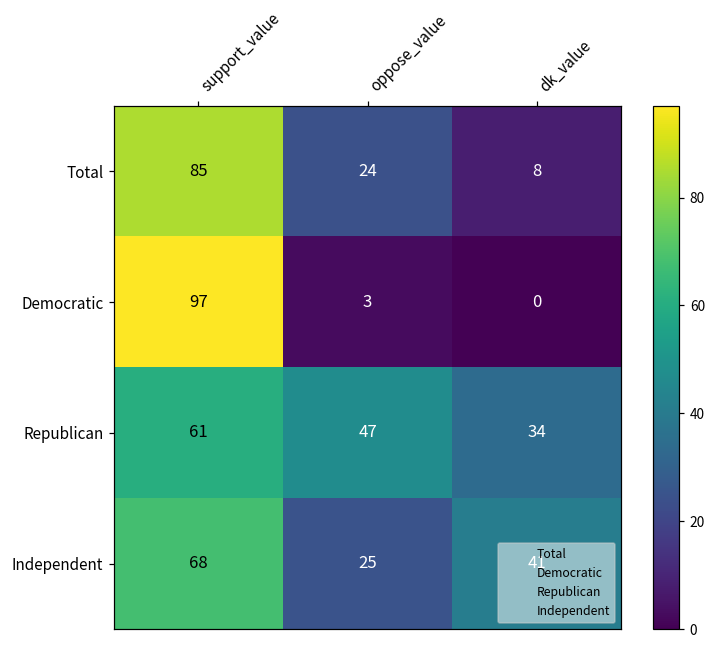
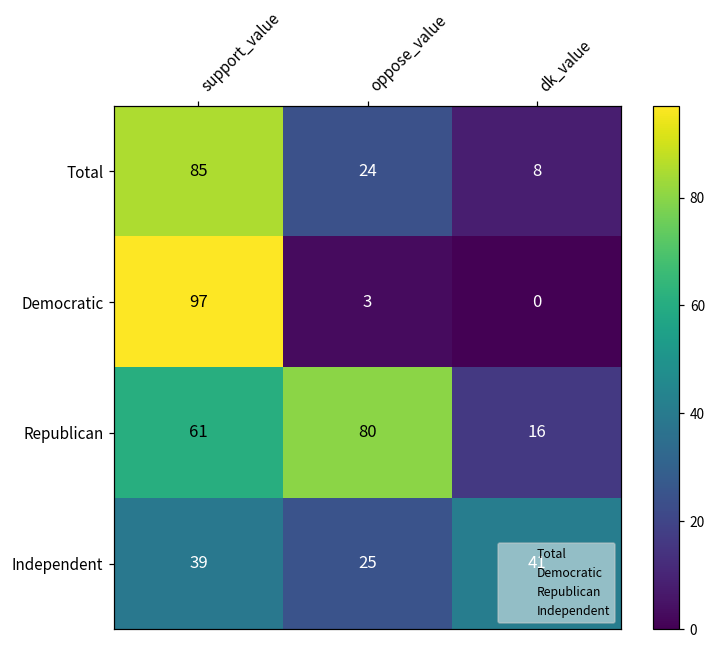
Republican, oppose_value: 47 -> 80
Republican, dk_value: 34 -> 16
Independent, support_value: 68 -> 39
